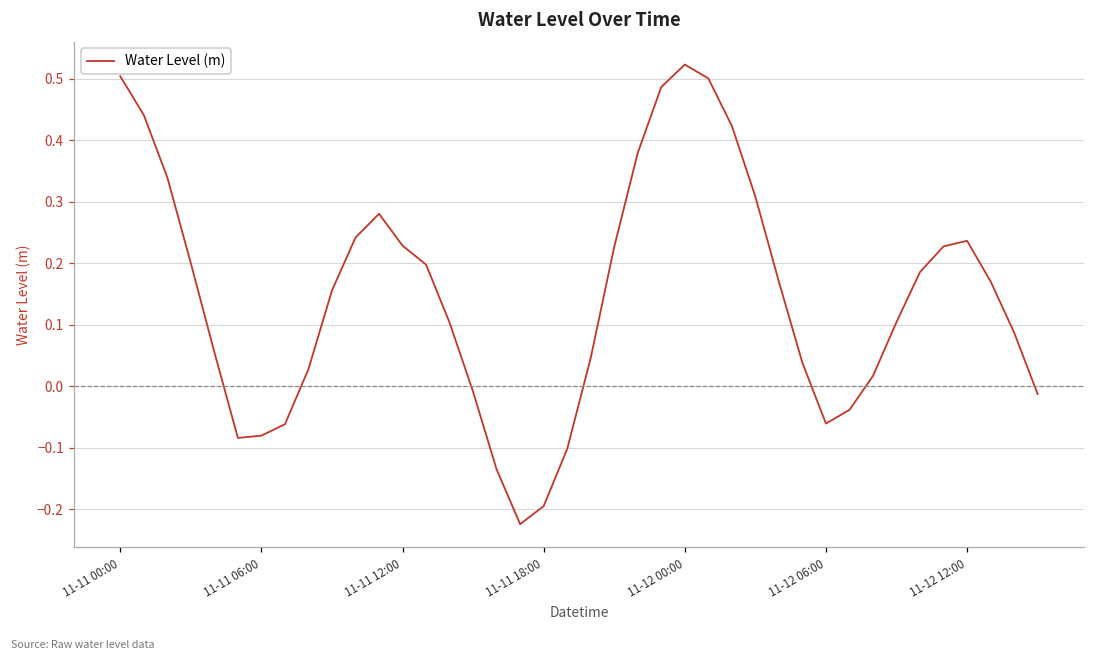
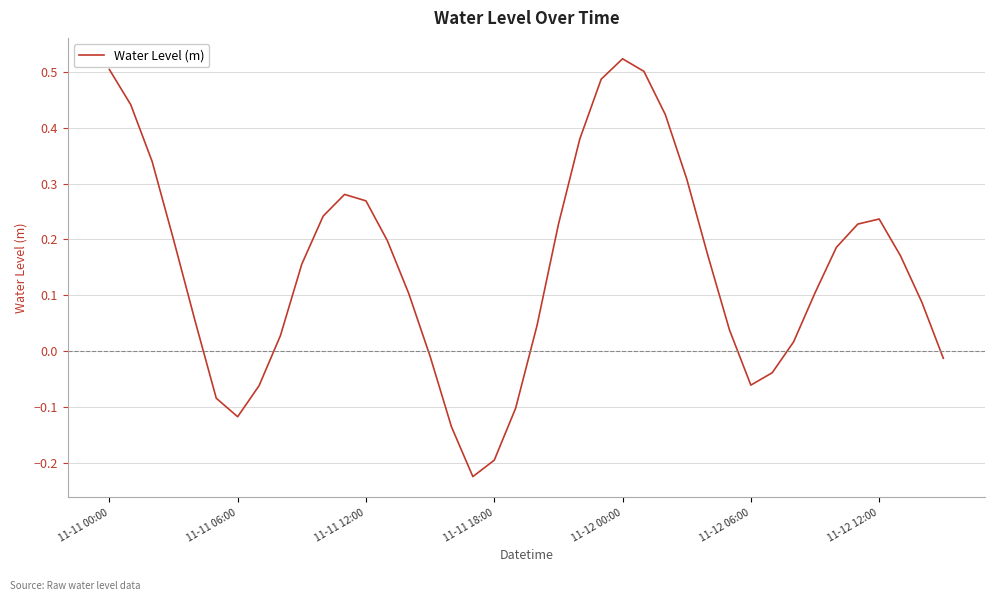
11-11 06:00: -0.08 -> -0.12
11-11 12:00: 0.23 -> 0.27
